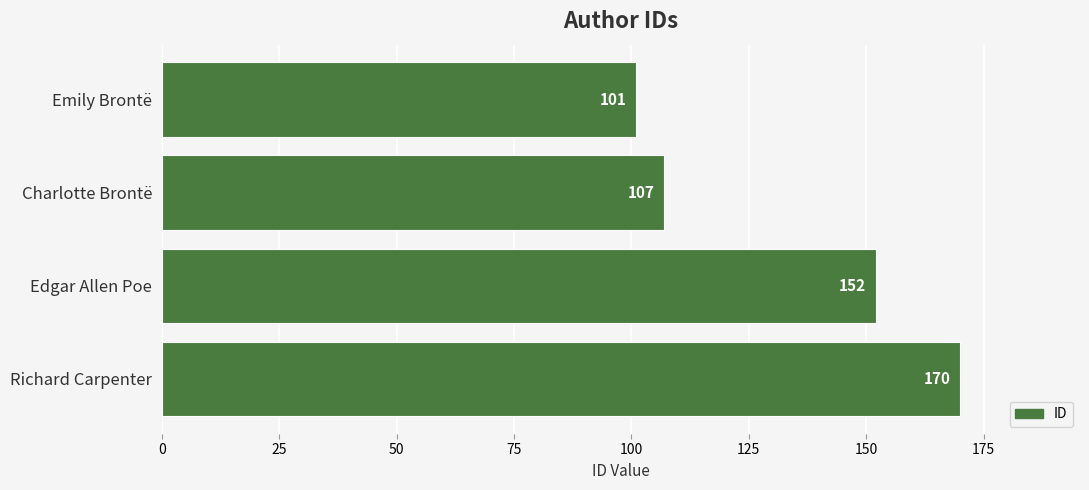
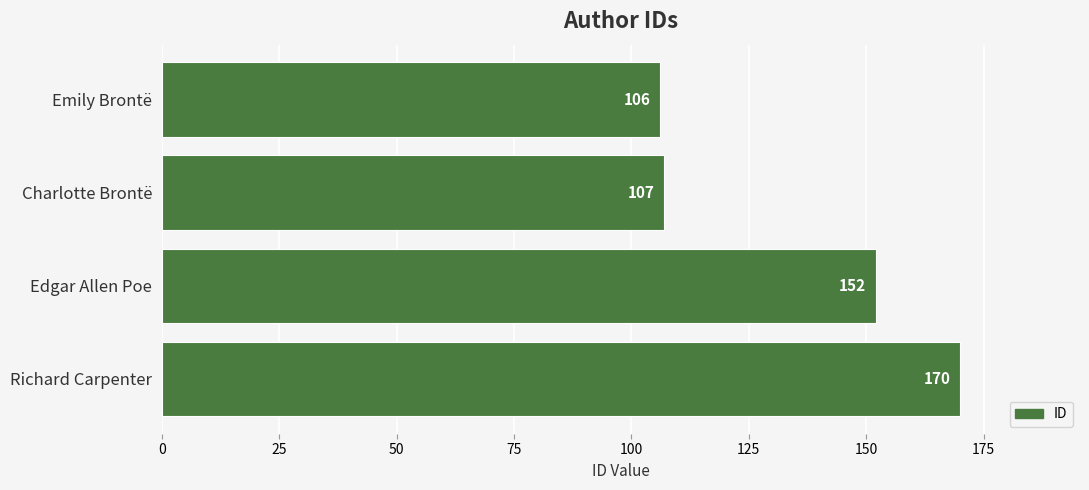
Emily Brontë: 101 -> 106
